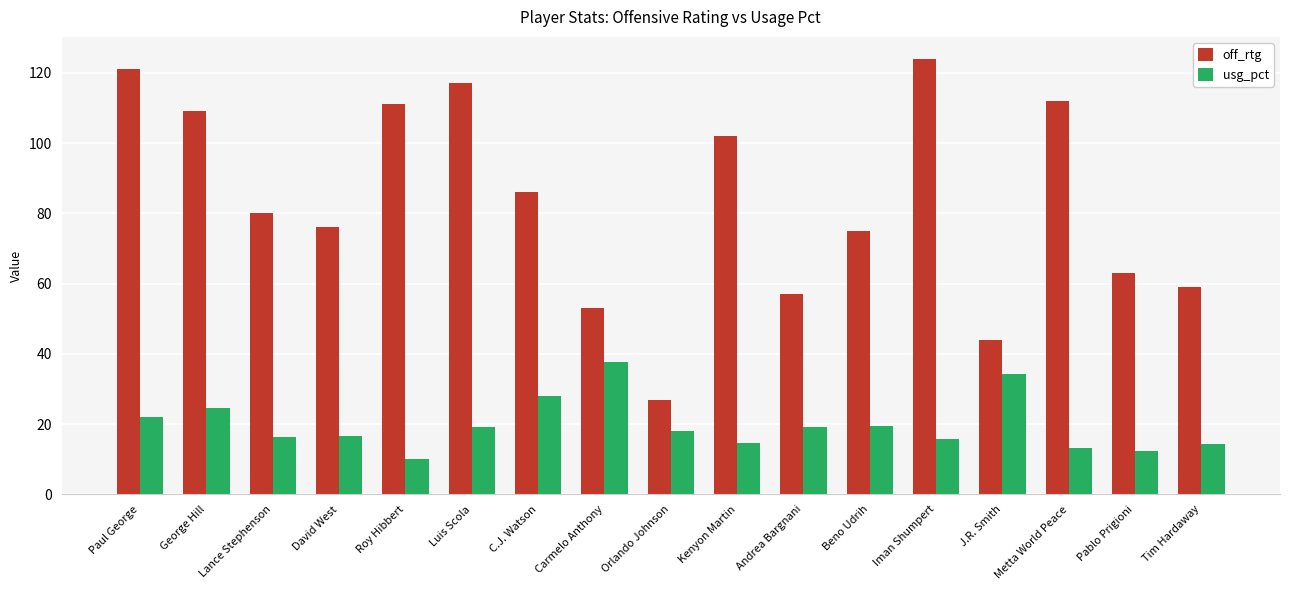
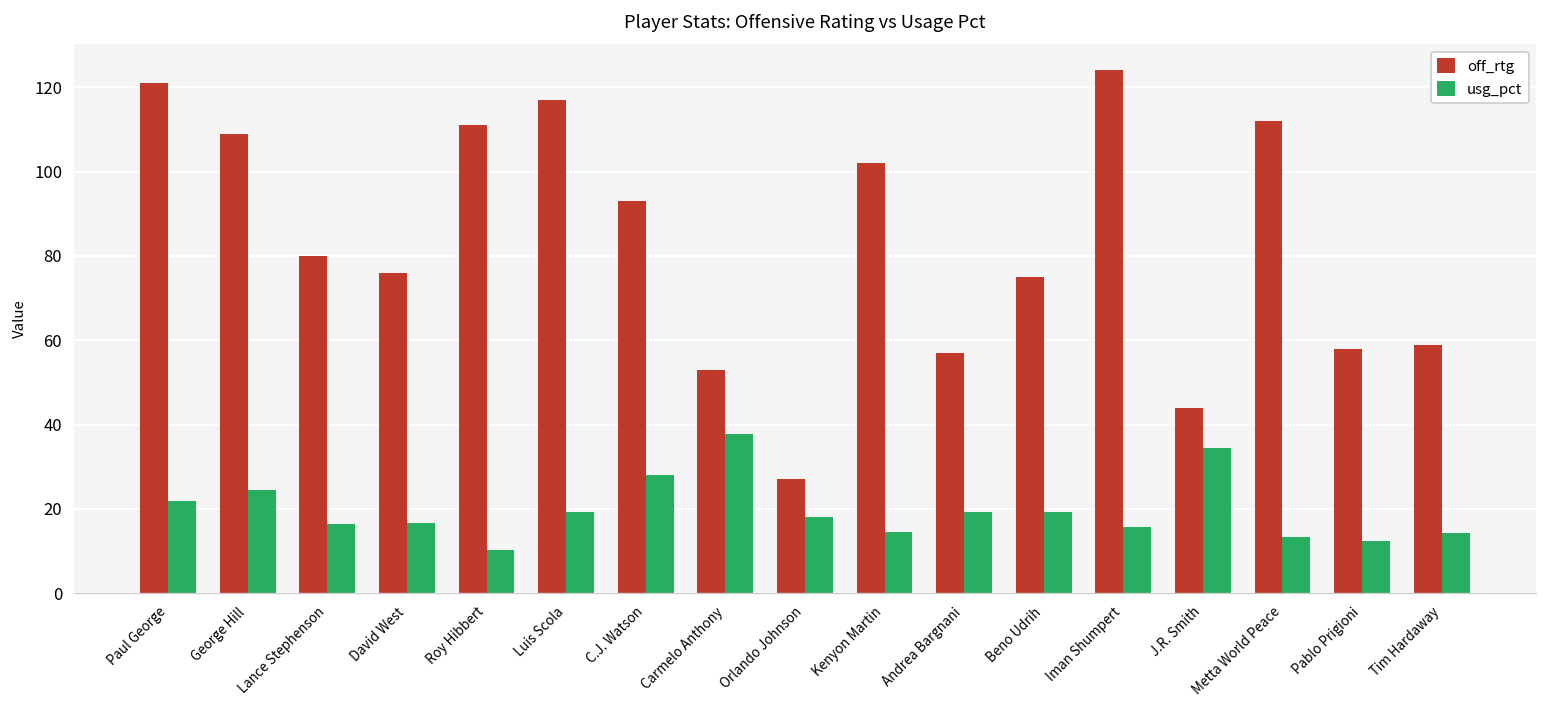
off_rtg, C.J. Watson: 86 -> 93
off_rtg, Pablo Prigioni: 63 -> 58
